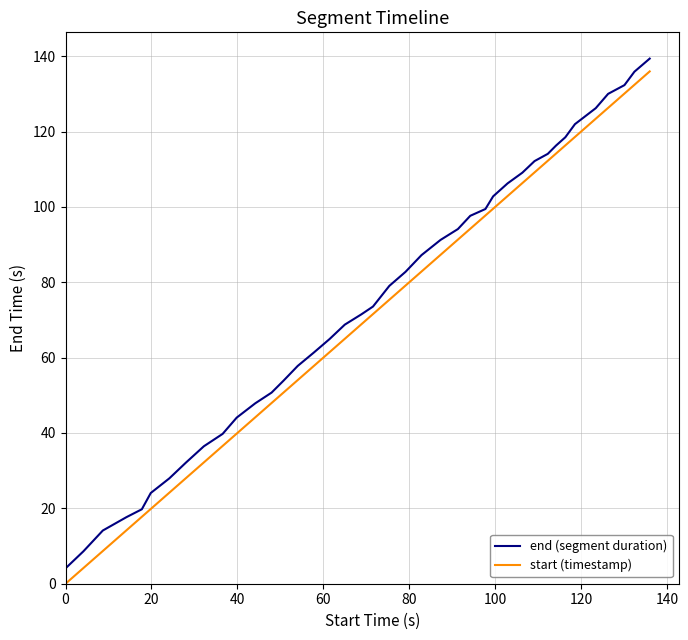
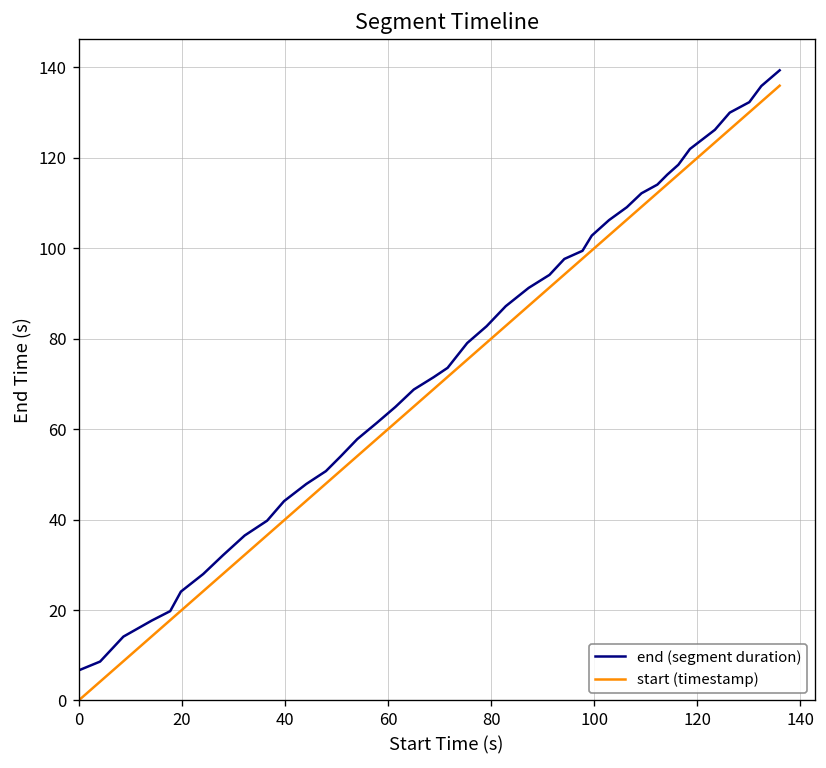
end (segment duration), 0: 4 -> 7
